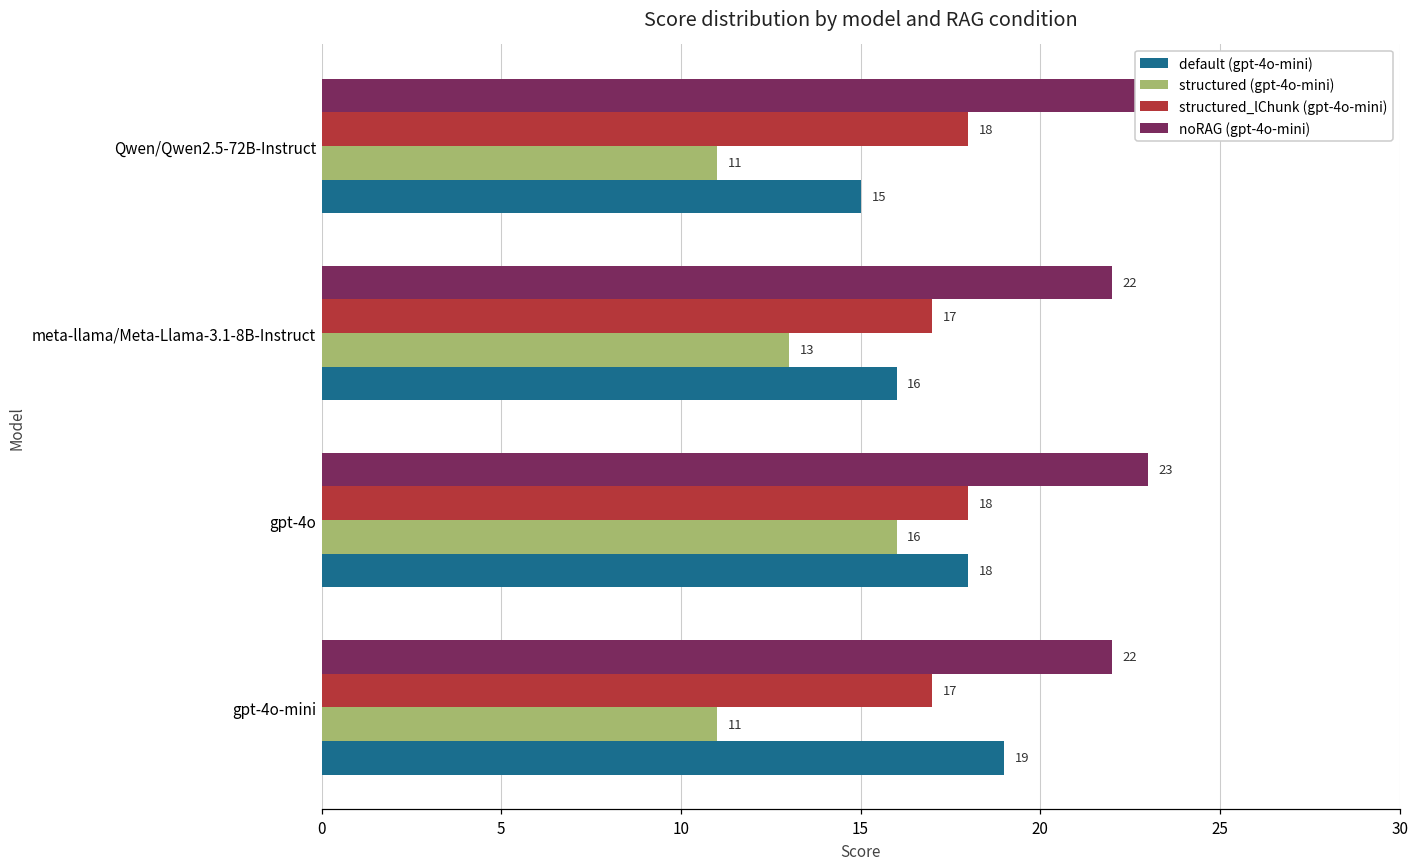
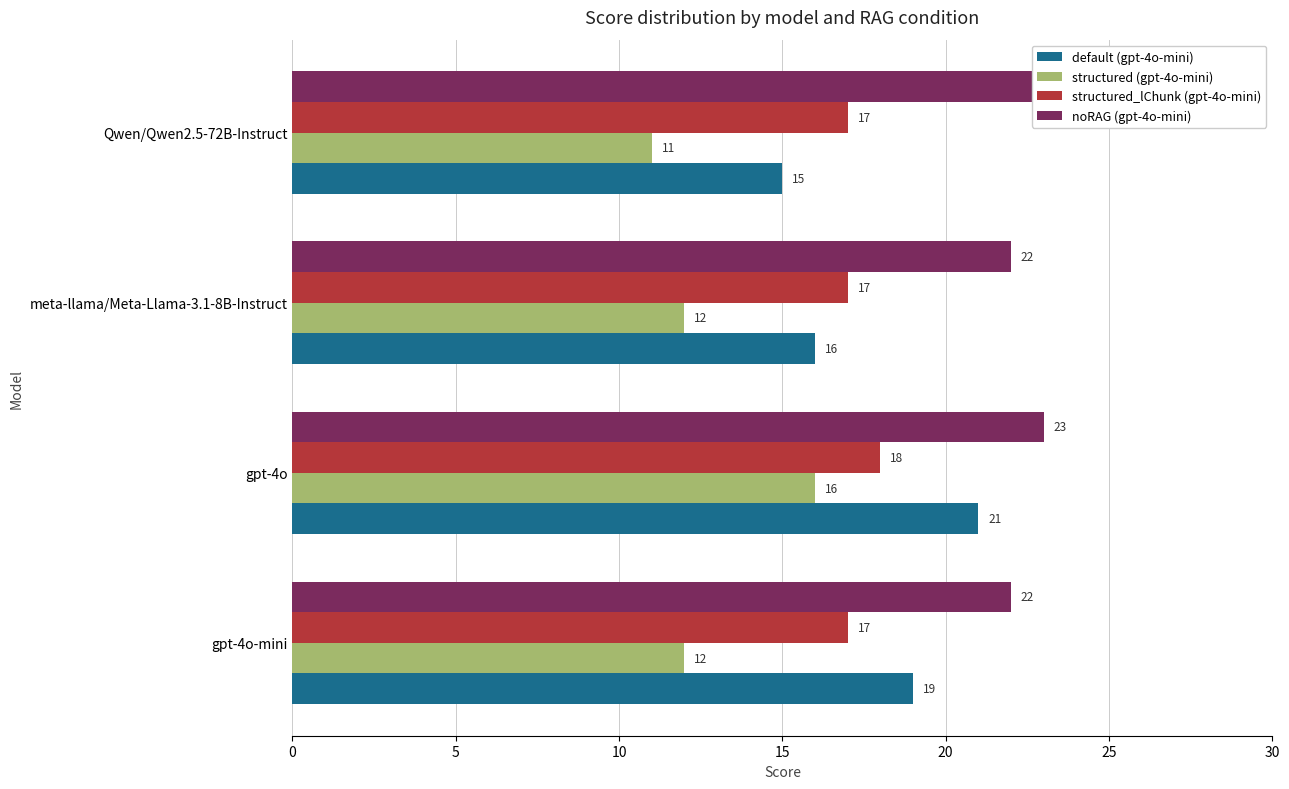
structured_lChunk (gpt-4o-mini), Qwen/Qwen2.5-72B-Instruct: 18 -> 17
structured (gpt-4o-mini), meta-llama/Meta-Llama-3.1-8B-Instruct: 13 -> 12
default (gpt-4o-mini), gpt-4o: 18 -> 21
structured (gpt-4o-mini), gpt-4o-mini: 11 -> 12
